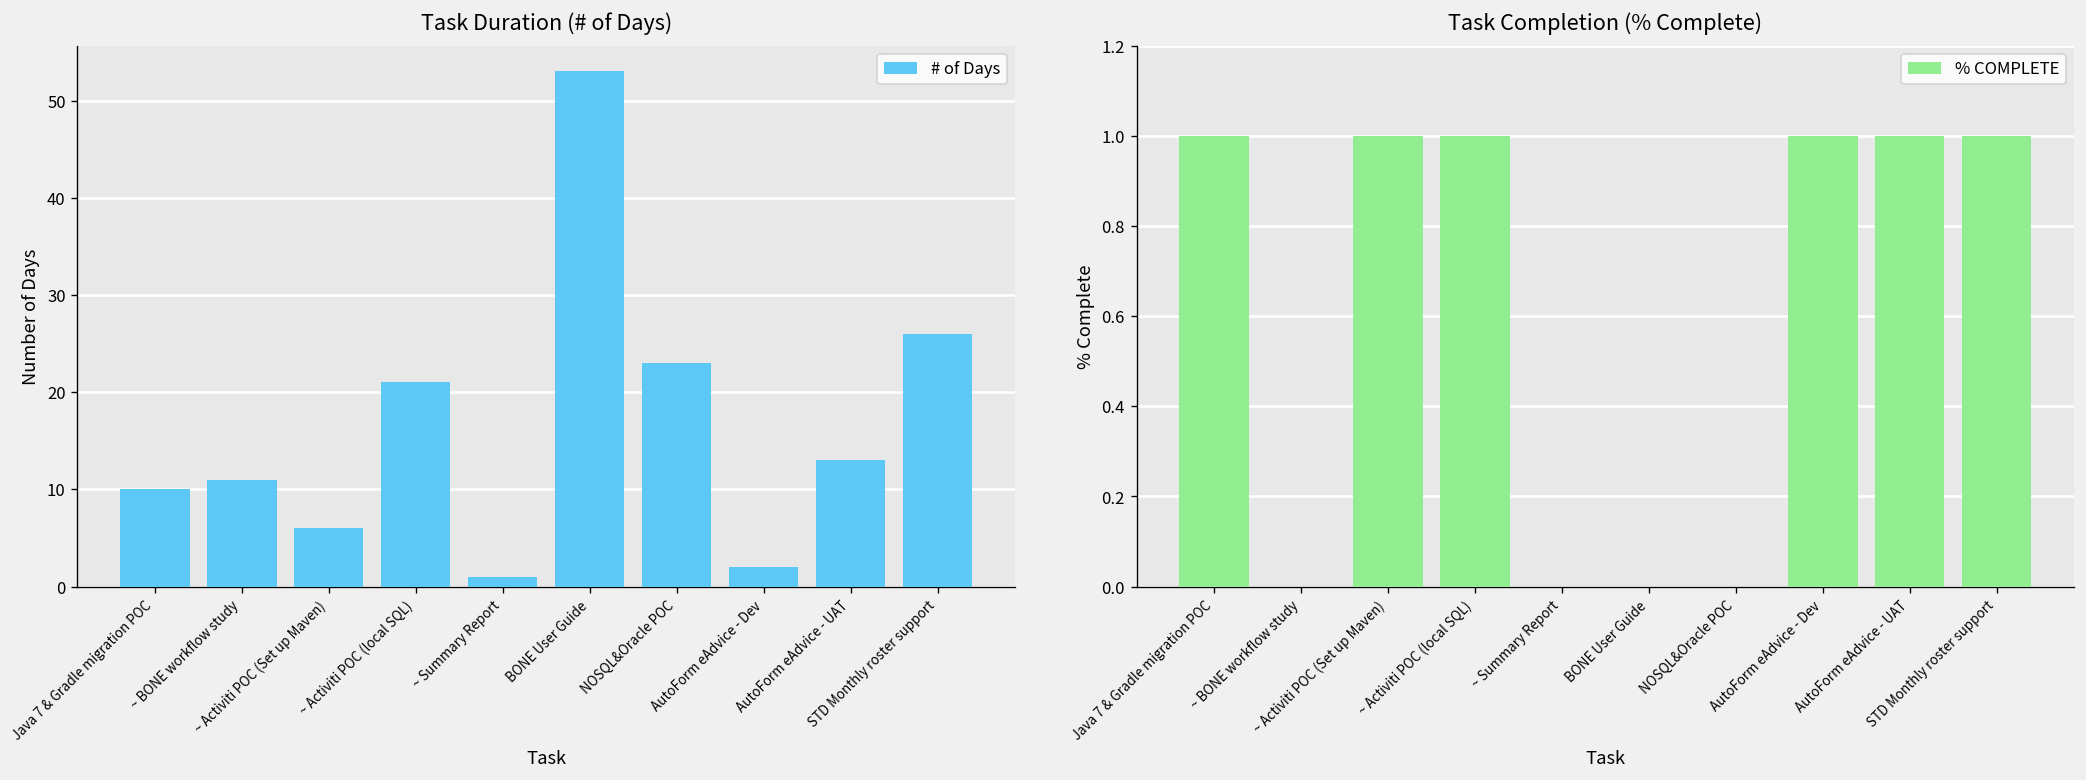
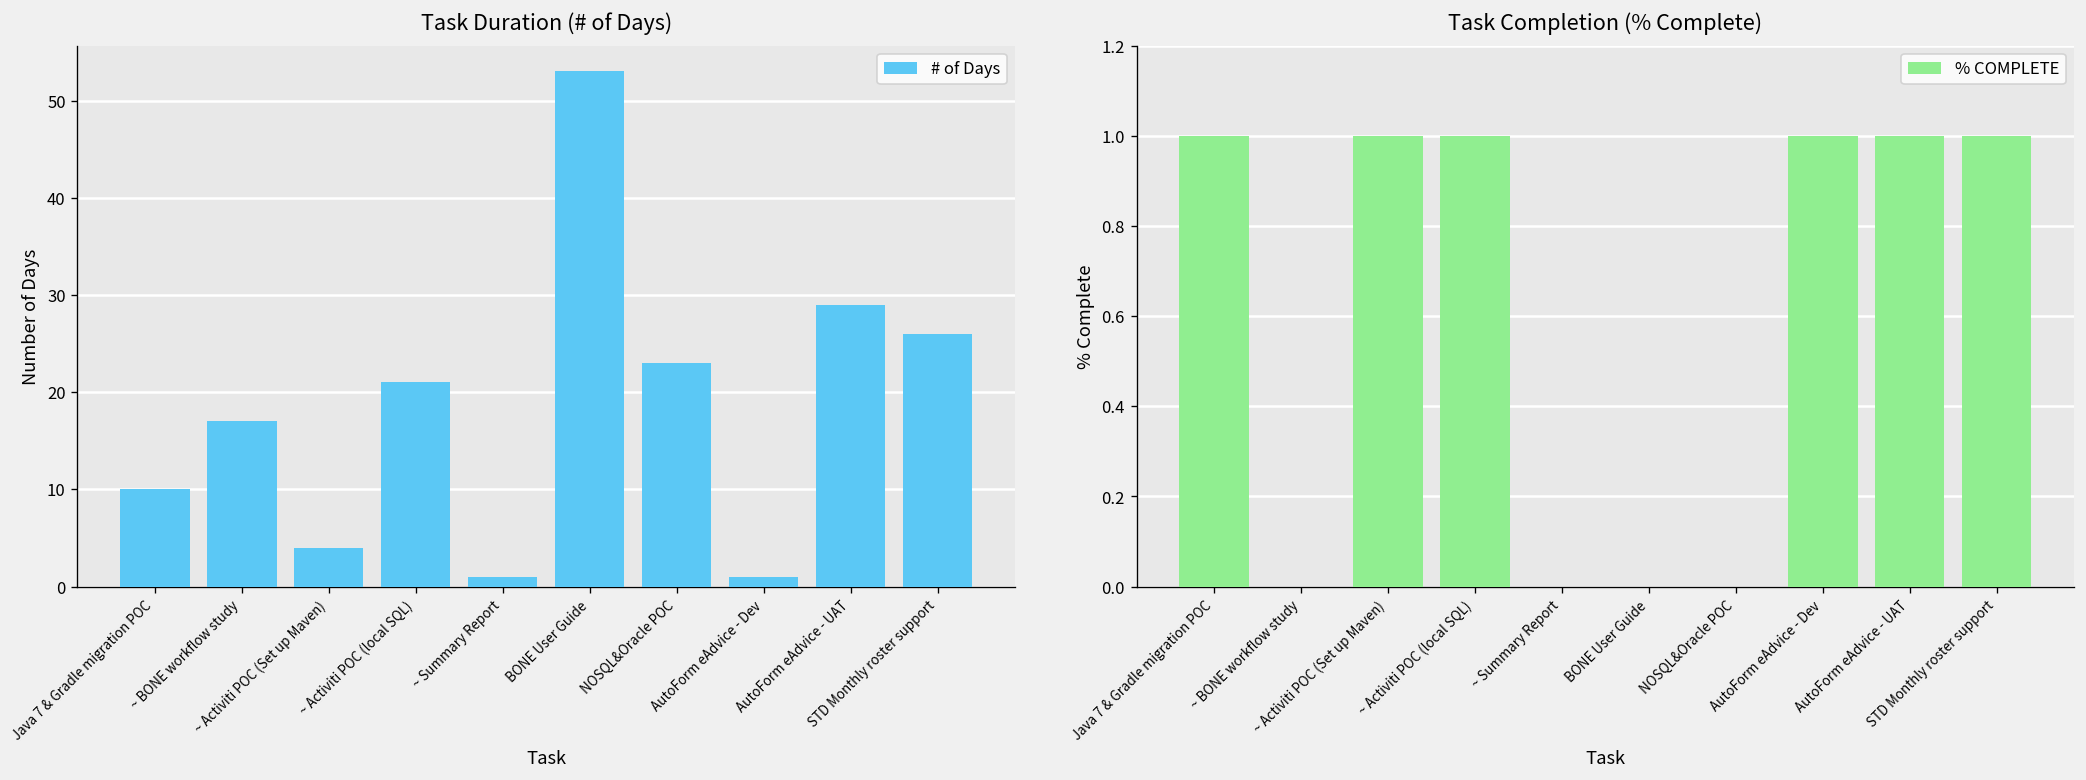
Task Duration (# of Days), ~ BONE workflow study: 11 -> 17
Task Duration (# of Days), ~ Activiti POC (Set up Maven): 6 -> 4
Task Duration (# of Days), AutoForm eAdvice - Dev: 2 -> 1
Task Duration (# of Days), AutoForm eAdvice - UAT: 13 -> 29
